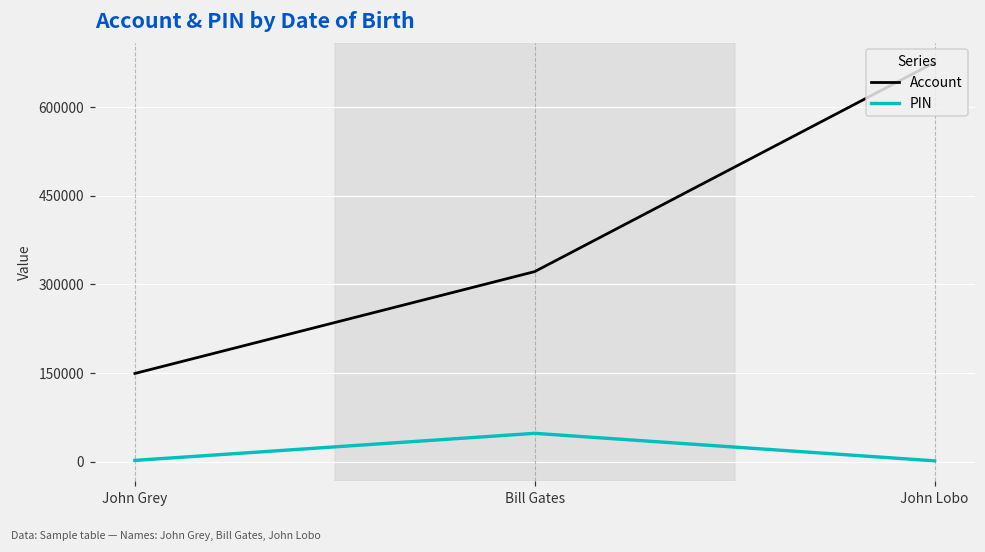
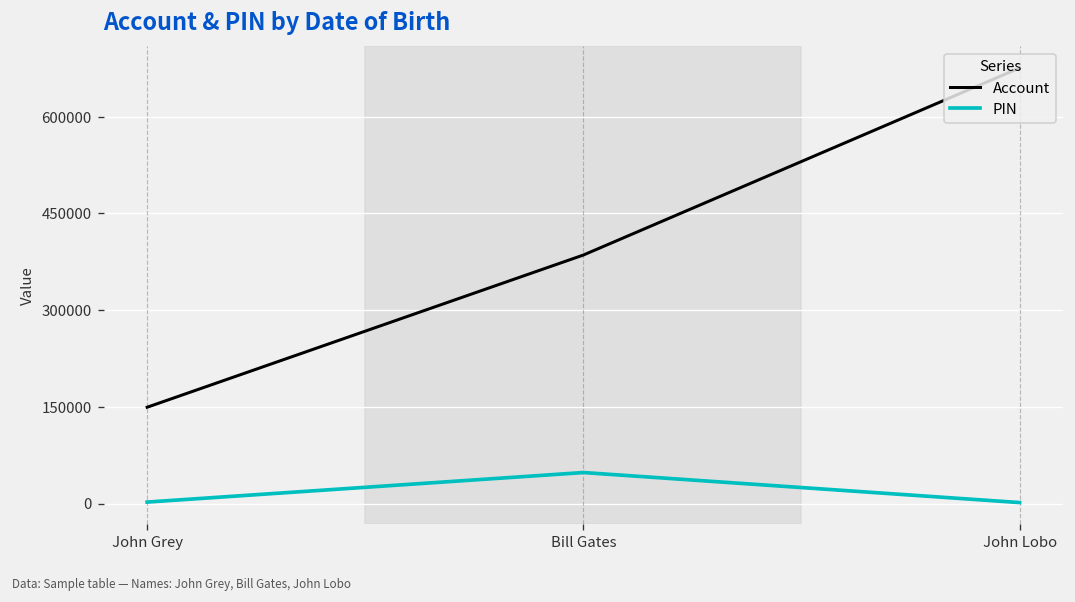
Account, Bill Gates: 320000 -> 390000
